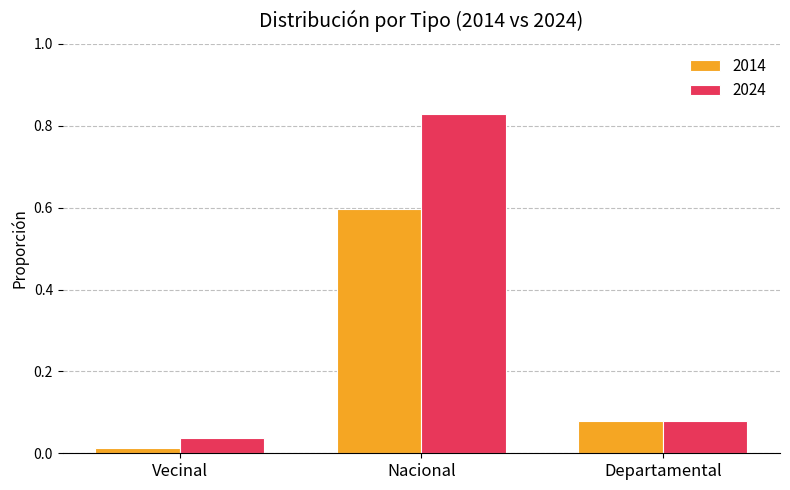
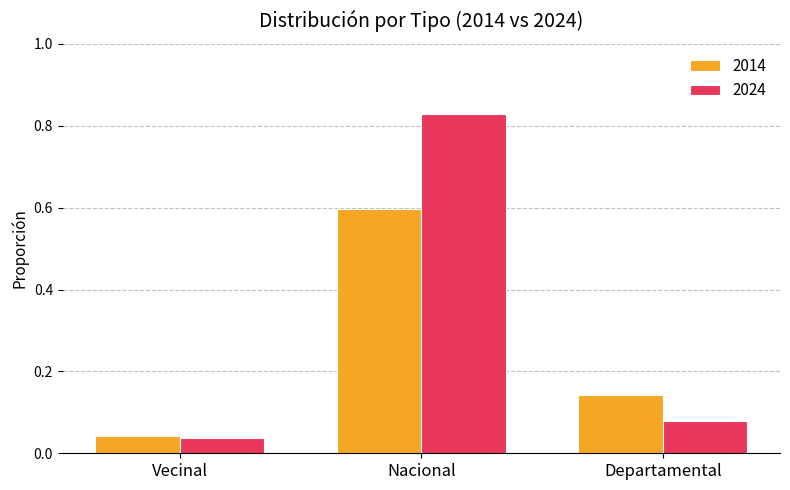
2014, Vecinal: 0.01 -> 0.04
2014, Departamental: 0.08 -> 0.14
